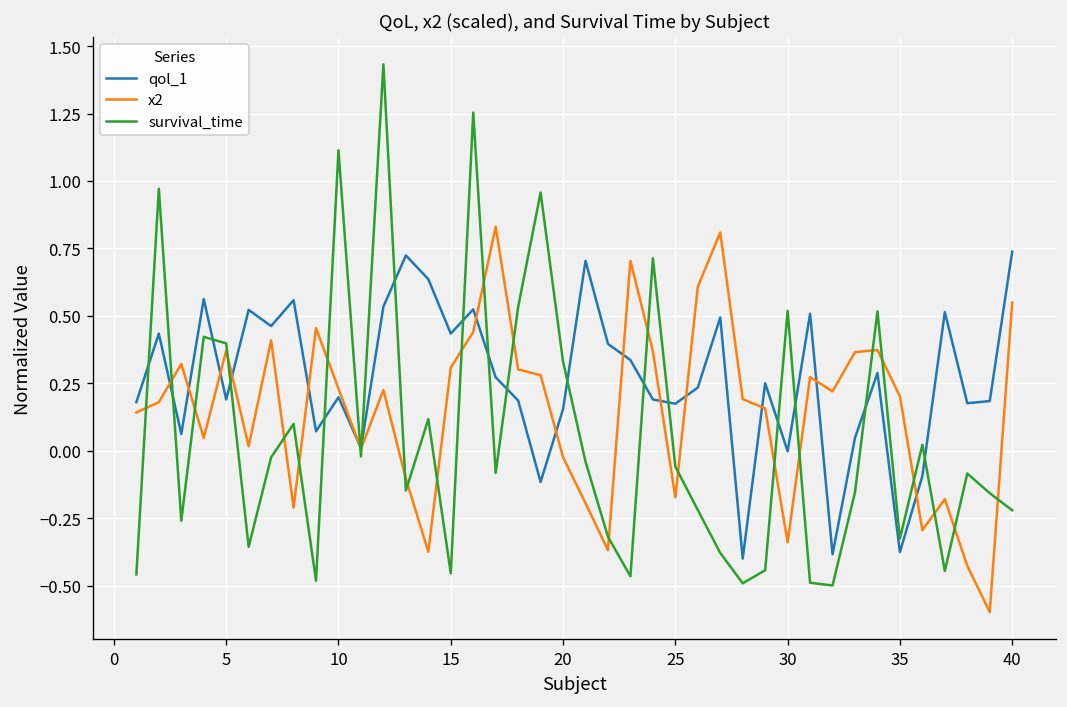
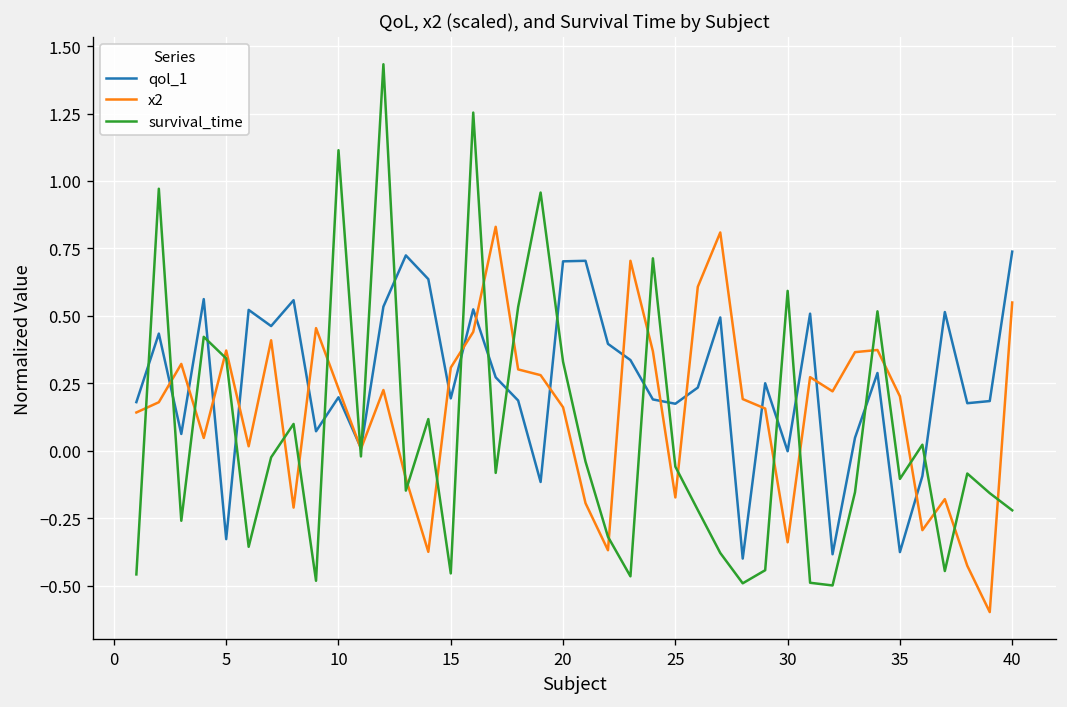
qol_1, 5: 0.19 -> -0.33
survival_time, 5: 0.40 -> 0.34
qol_1, 15: 0.43 -> 0.19
qol_1, 20: 0.15 -> 0.70
x2, 20: -0.02 -> 0.16
survival_time, 30: 0.52 -> 0.59
survival_time, 35: -0.33 -> -0.10
